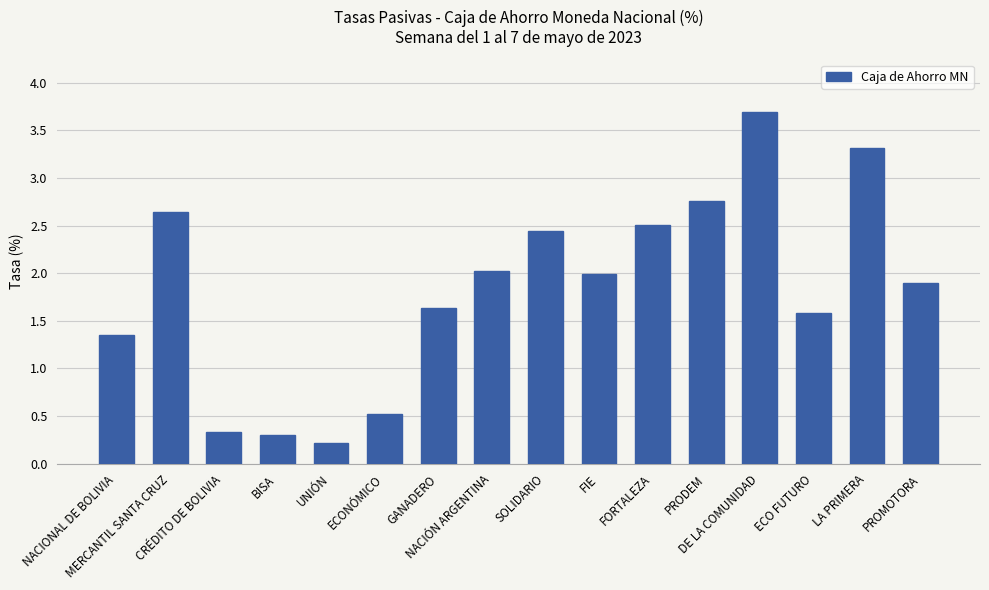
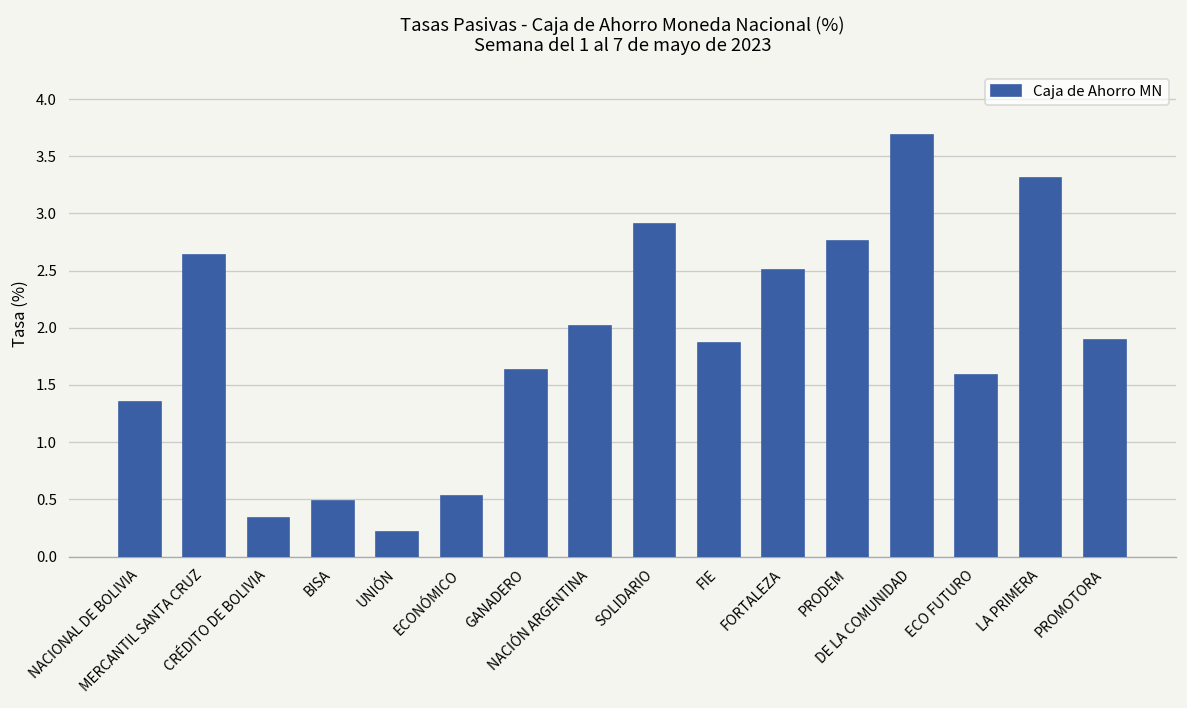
BISA: 0.3 -> 0.5
SOLIDARIO: 2.4 -> 2.9
FIE: 2.0 -> 1.9
